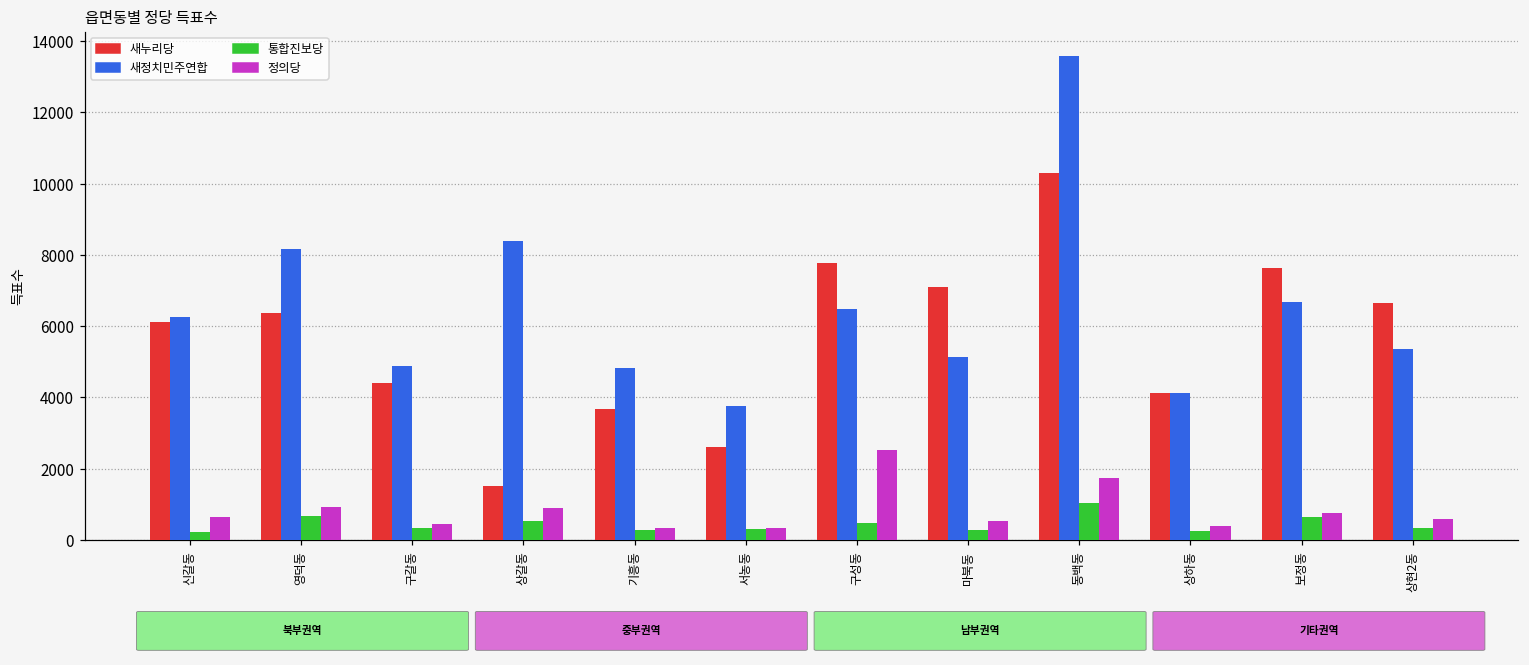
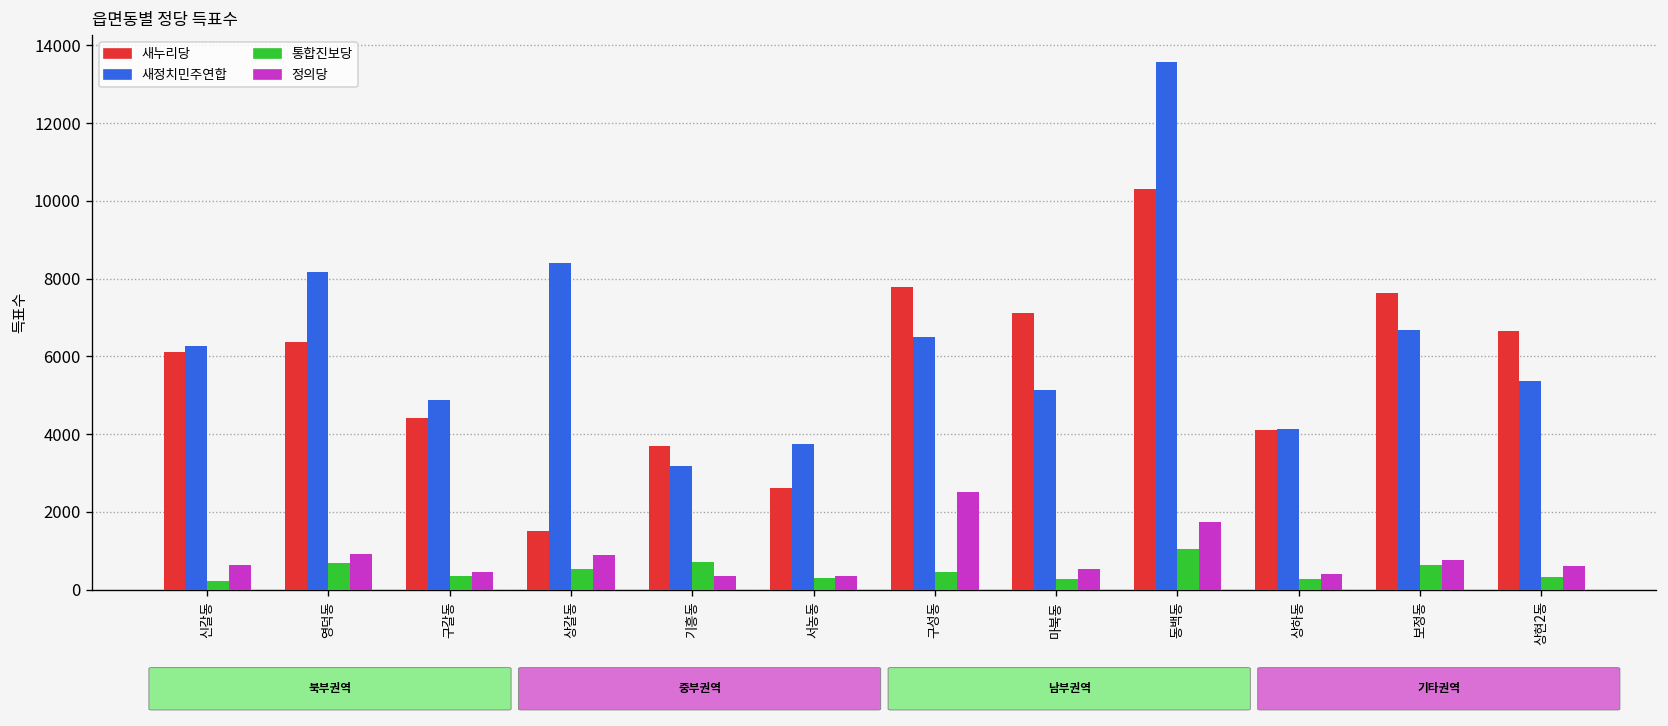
새정치민주연합, 기흥동: 4800 -> 3200
통합진보당, 기흥동: 300 -> 700
